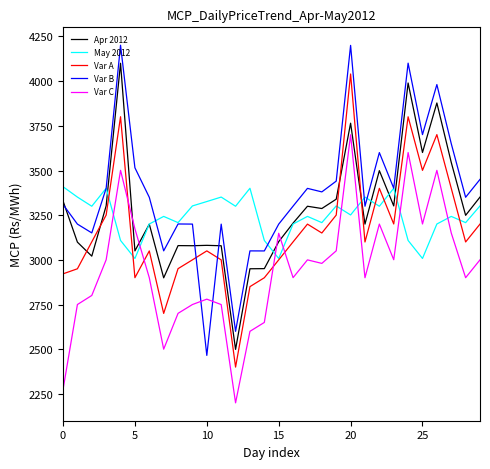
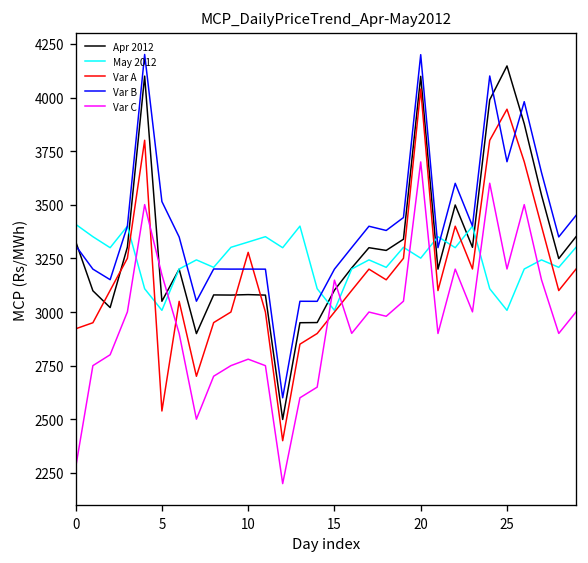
Var A, 5: 2900 -> 2540
Var A, 10: 3050 -> 3280
Var B, 10: 2470 -> 3200
Apr 2012, 20: 3760 -> 4100
Apr 2012, 25: 3600 -> 4150
Var A, 25: 3500 -> 3950
